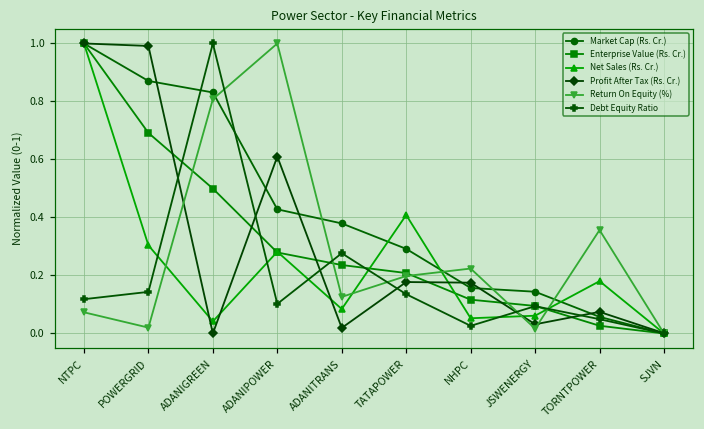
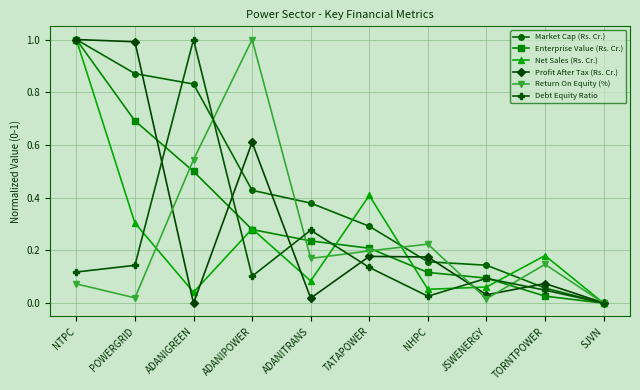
Return On Equity (%), ADANIGREEN: 0.81 -> 0.54
Return On Equity (%), ADANITRANS: 0.13 -> 0.17
Return On Equity (%), TORNTPOWER: 0.36 -> 0.15
